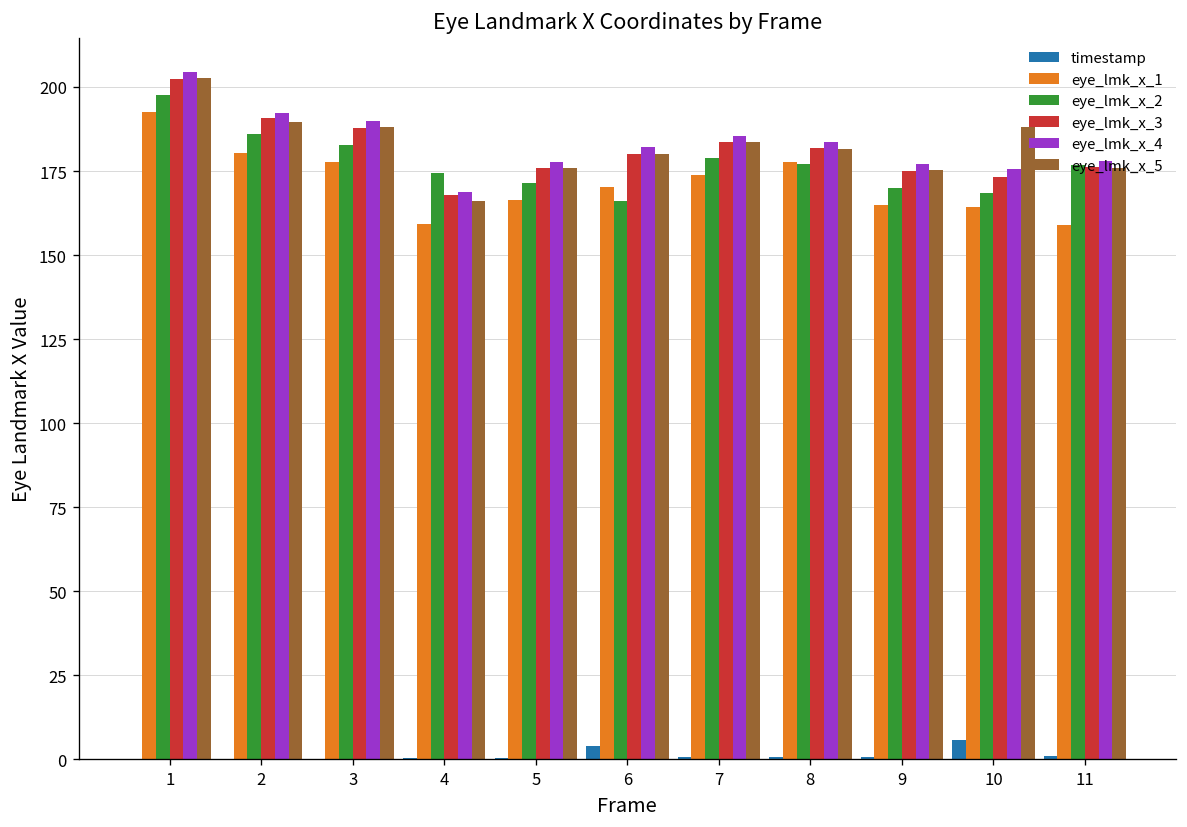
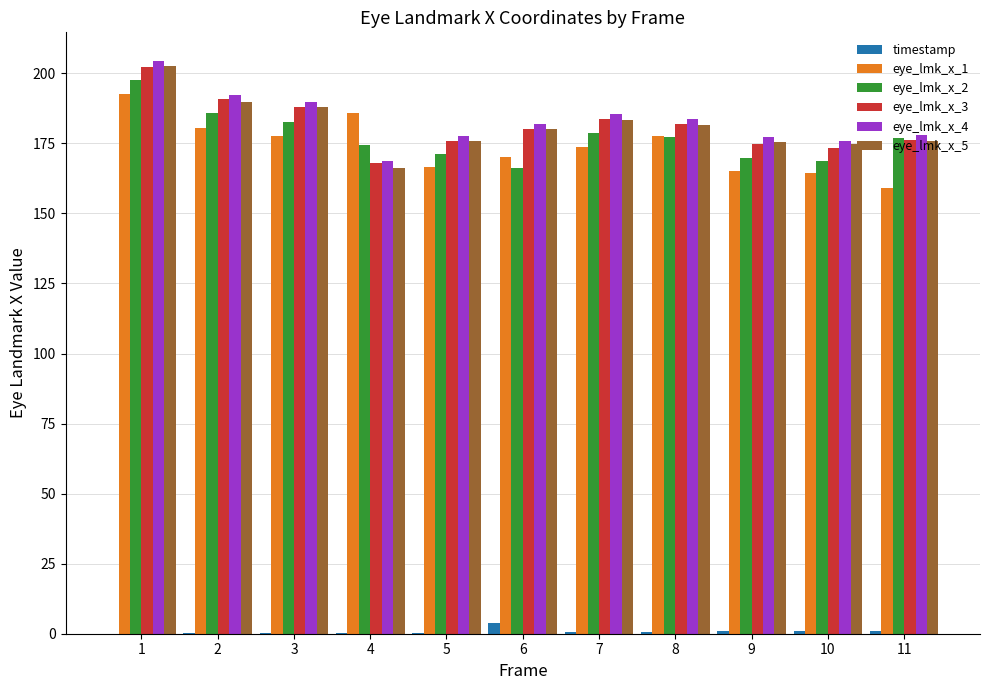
eye_lmk_x_1, 4: 159 -> 186
timestamp, 10: 6 -> 1
eye_lmk_x_5, 10: 188 -> 175
